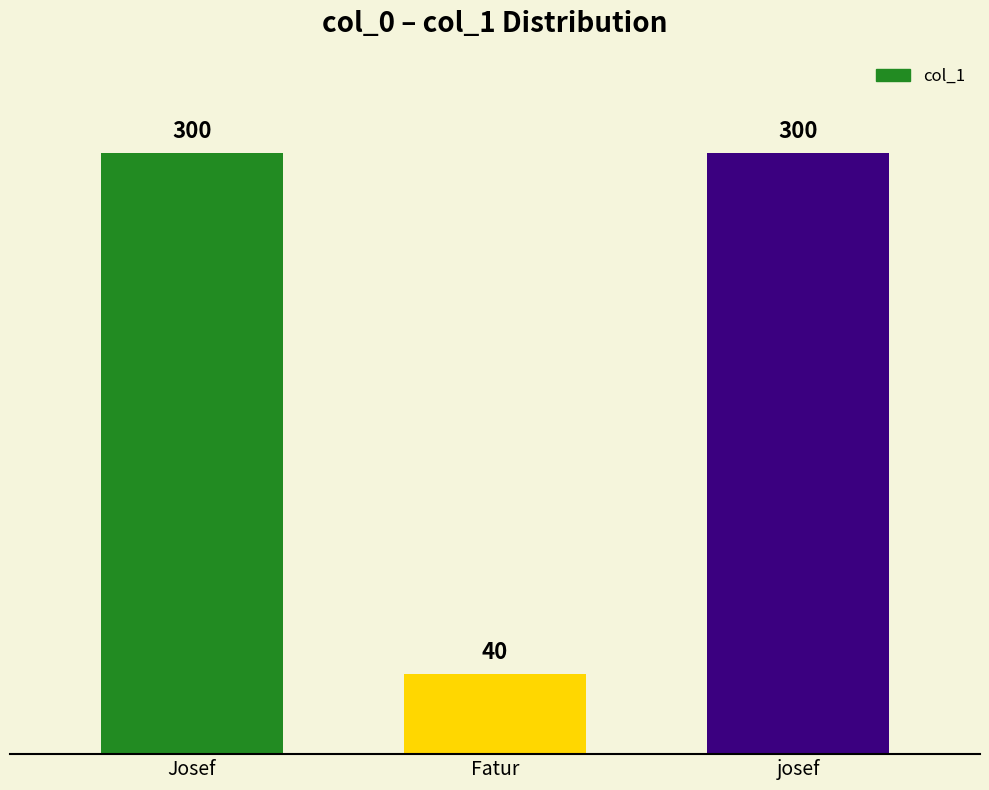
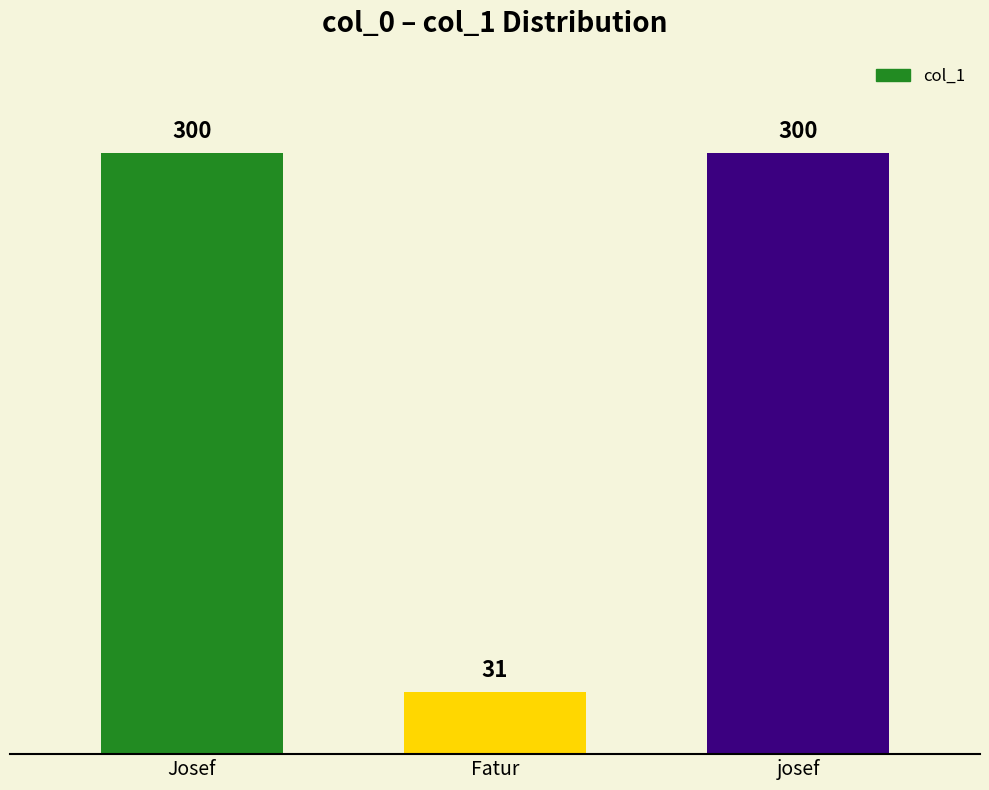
Fatur: 40 -> 31
